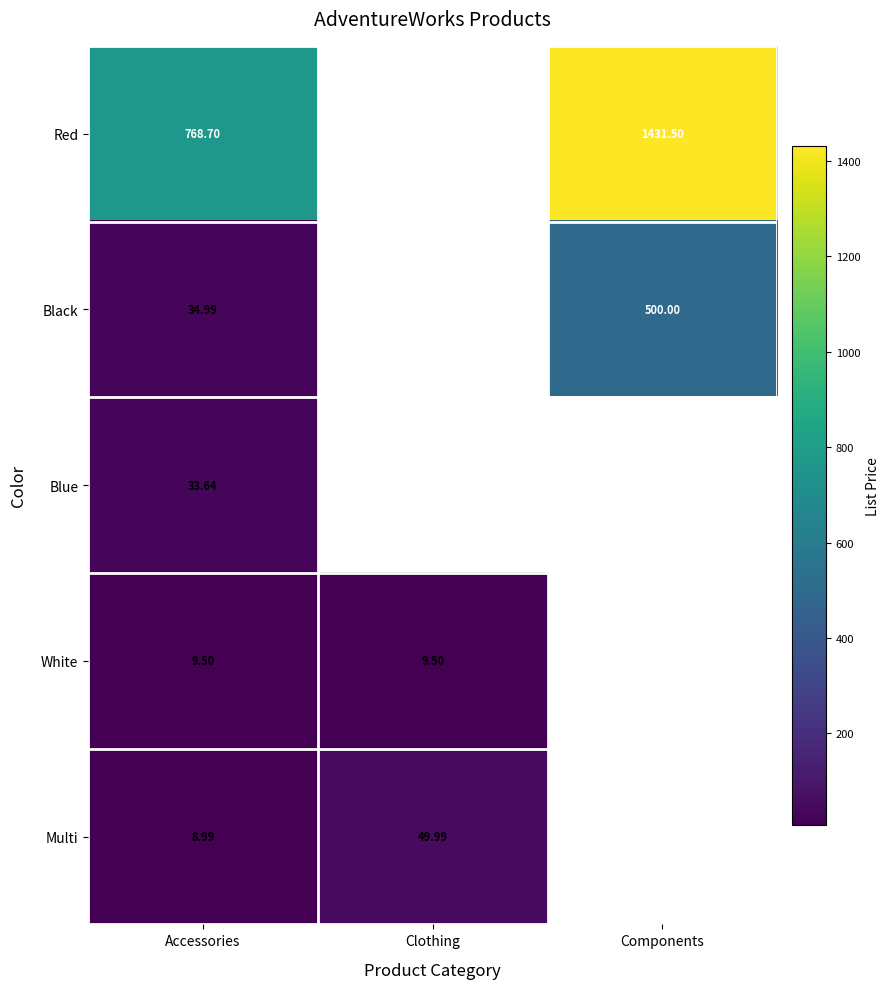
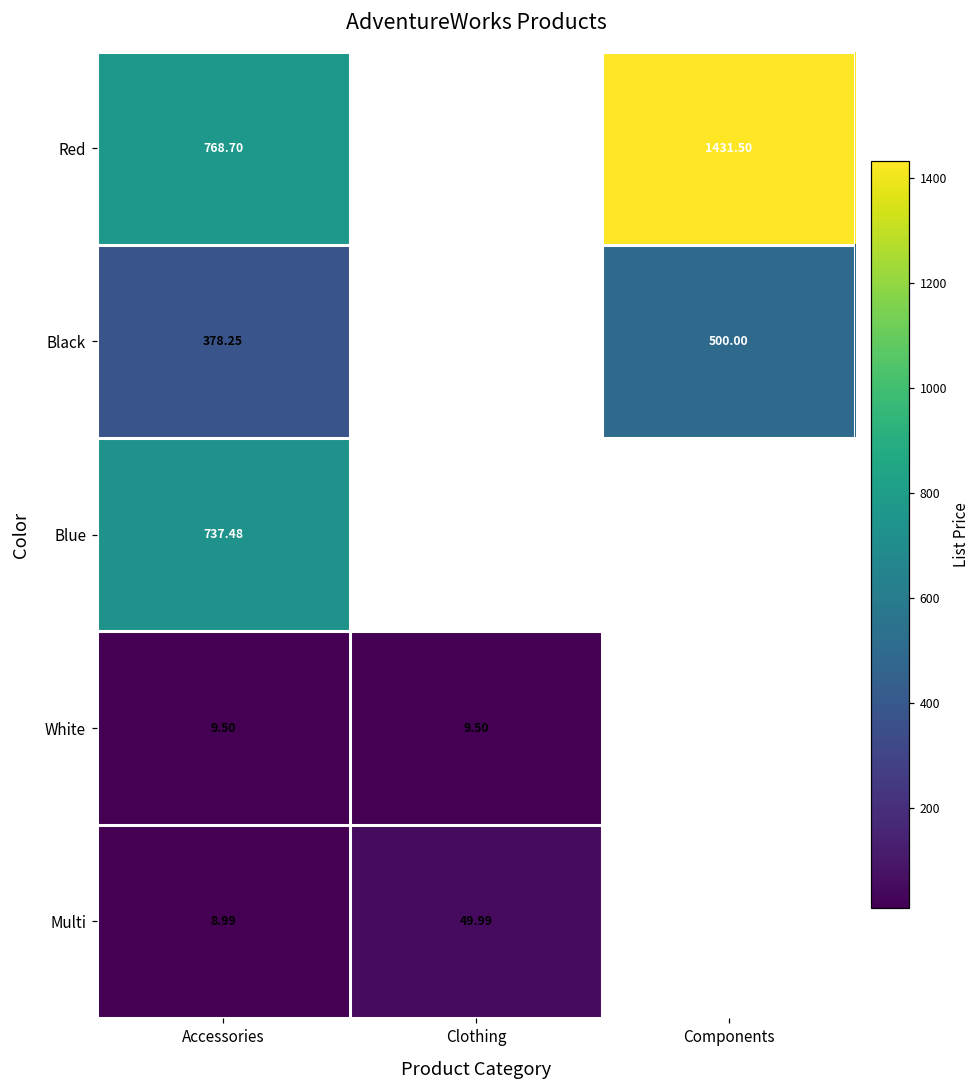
Black, Accessories: 34.99 -> 378.25
Blue, Accessories: 33.64 -> 737.48
